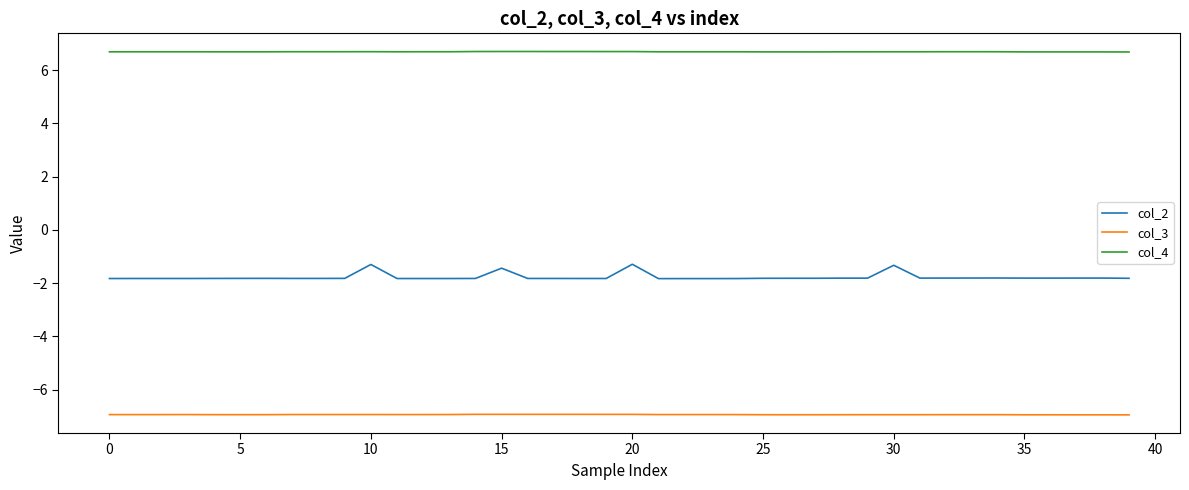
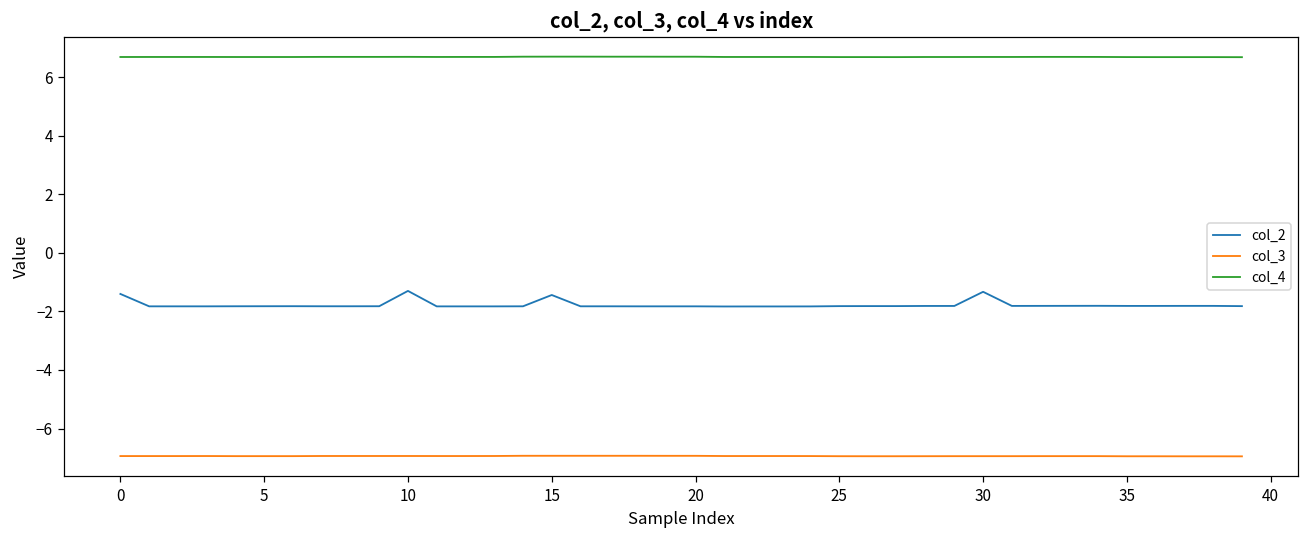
col_2, 0: -1.8 -> -1.4
col_2, 20: -1.3 -> -1.8
